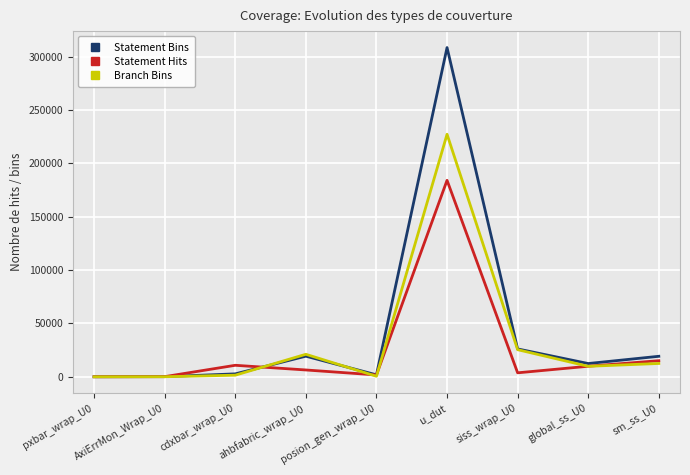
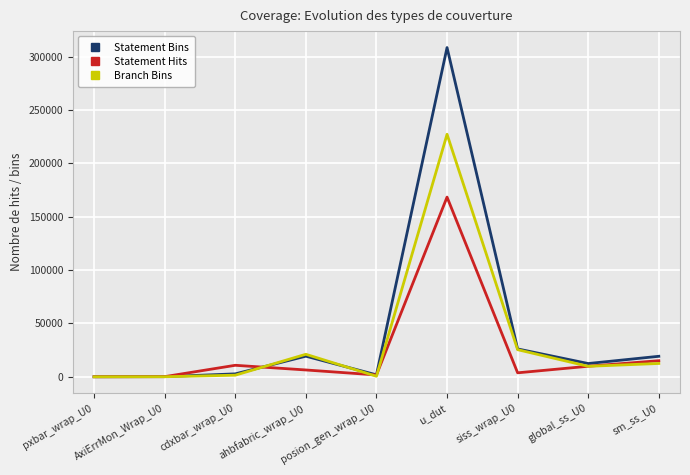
Statement Hits, u_dut: 184000 -> 168000
